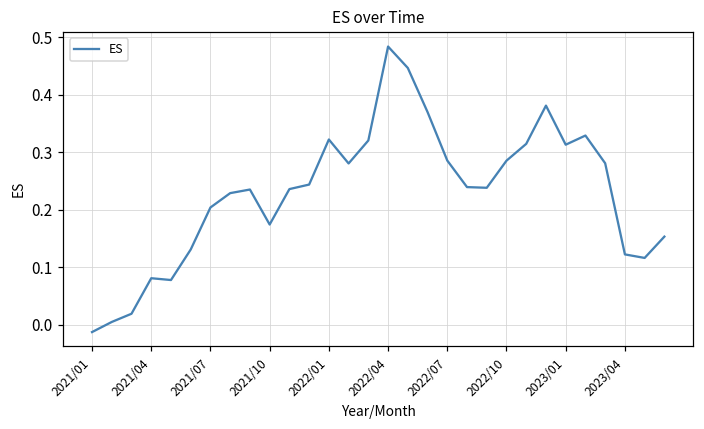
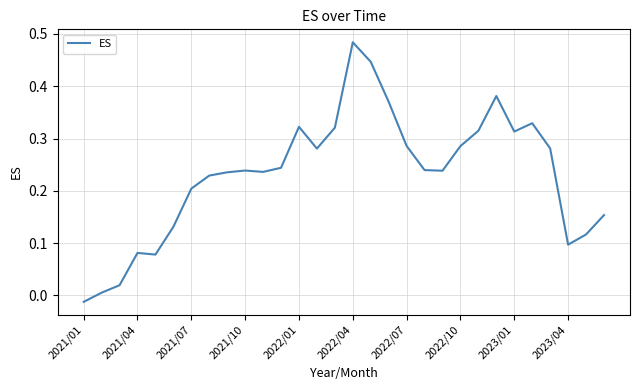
2021/10: 0.17 -> 0.24
2023/04: 0.12 -> 0.10
